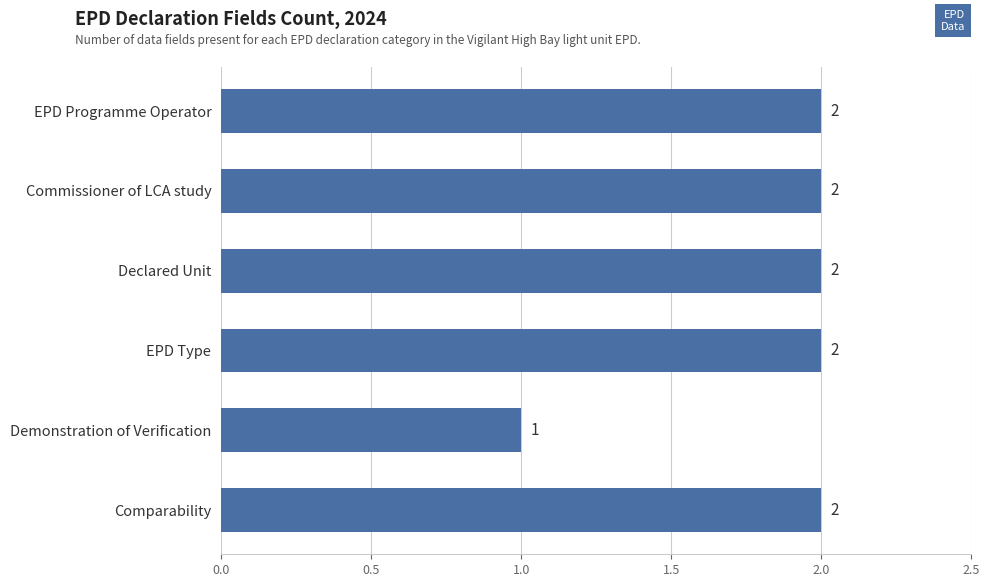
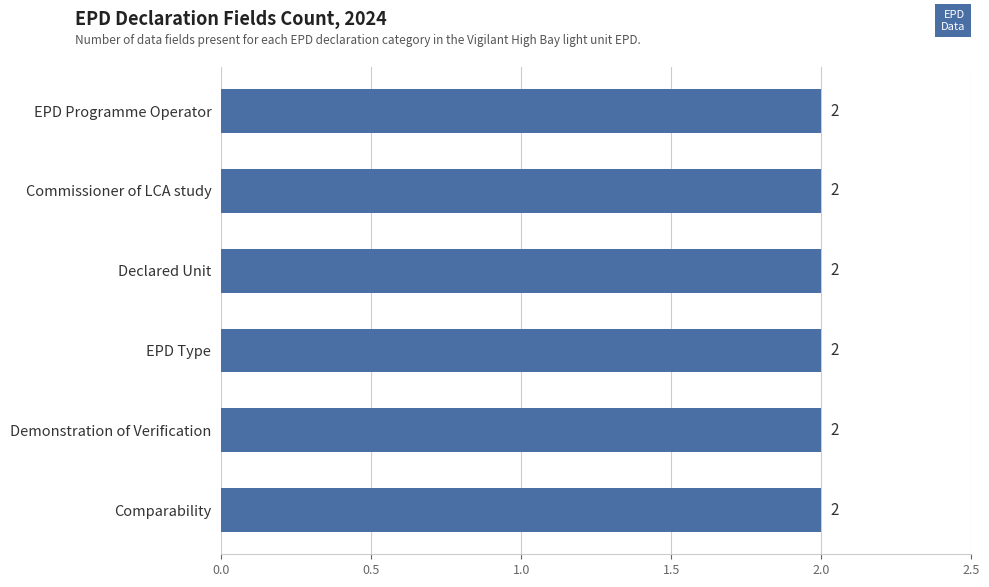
Demonstration of Verification: 1 -> 2
